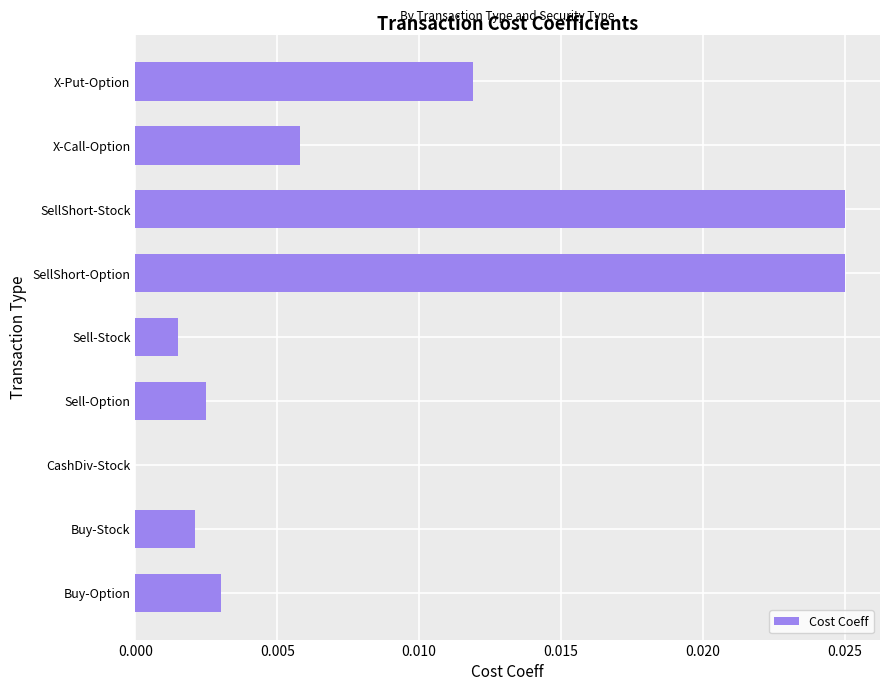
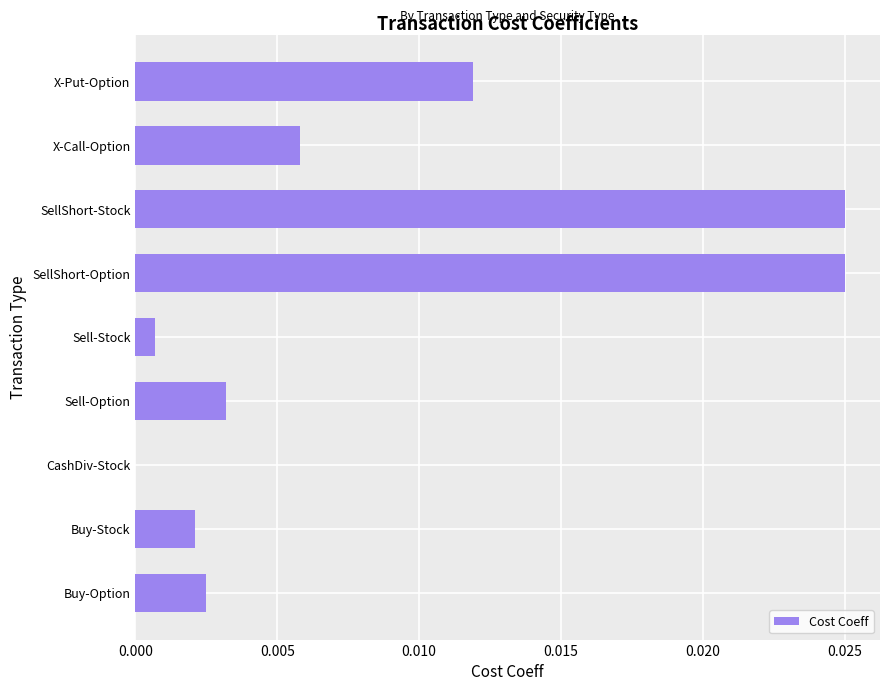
Sell-Stock: 0.0015 -> 0.0007
Sell-Option: 0.0025 -> 0.0032
Buy-Option: 0.0030 -> 0.0025
